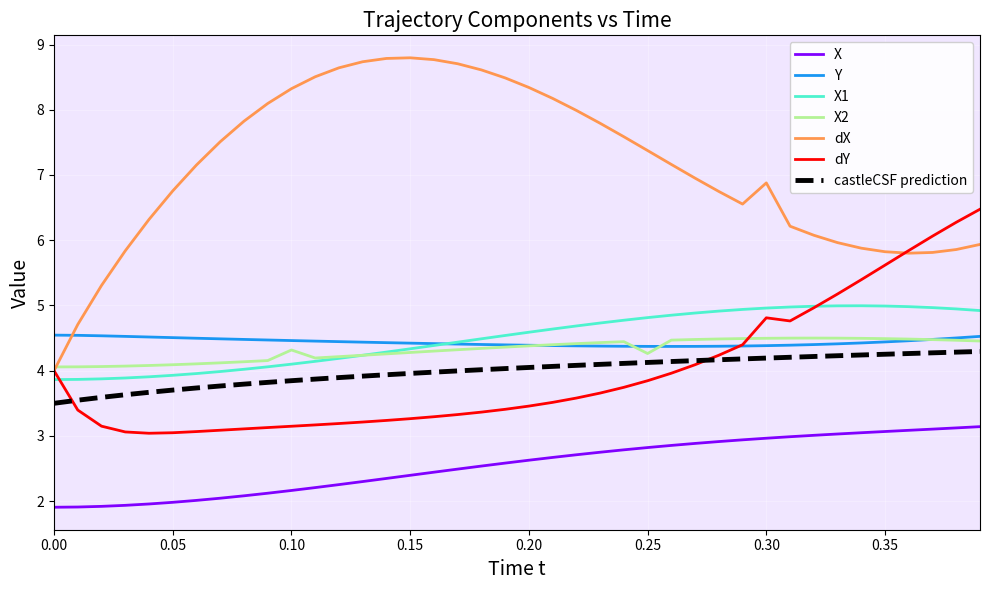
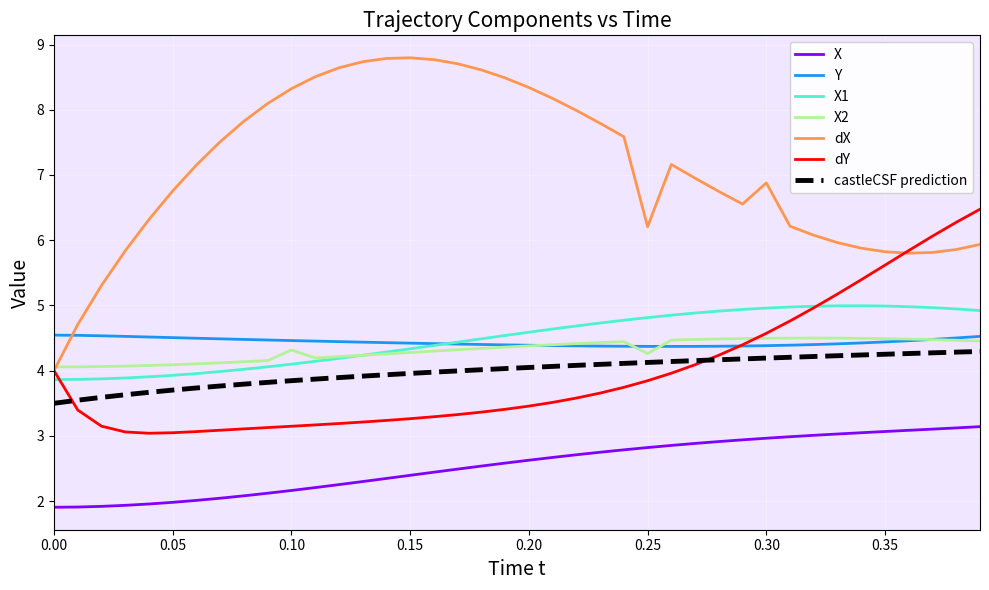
dX, 0.25: 7.4 -> 6.2
dY, 0.30: 4.8 -> 4.6
